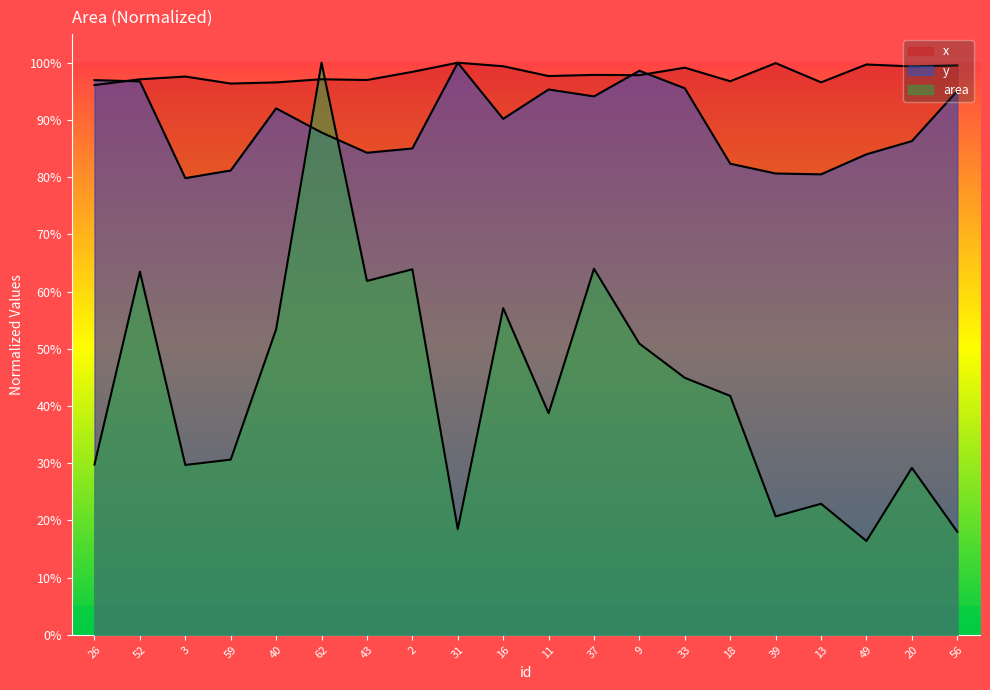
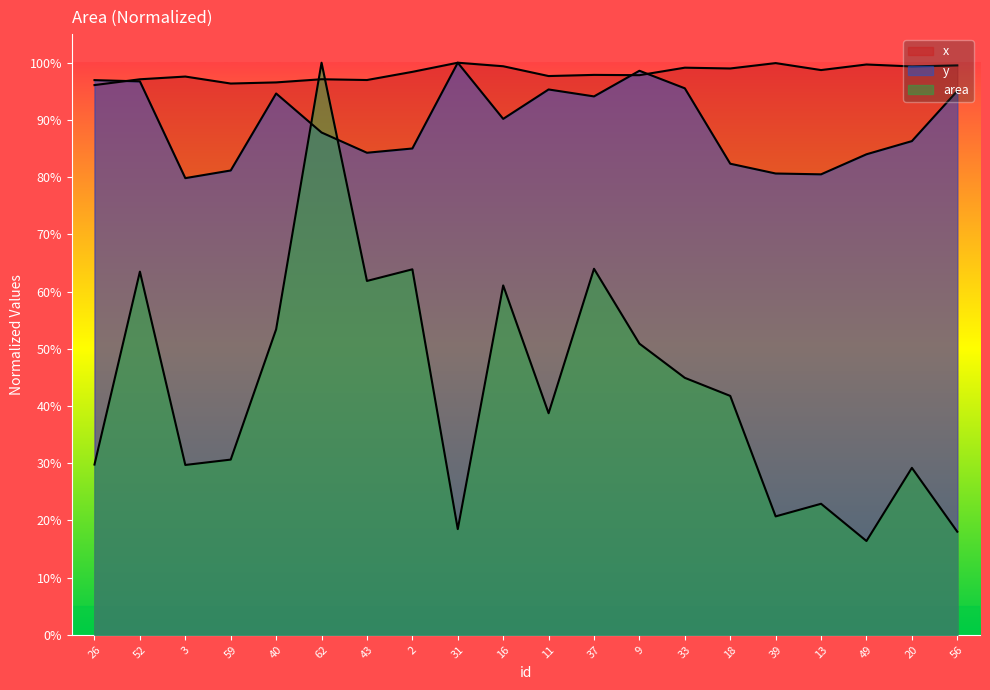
y, 40: 92% -> 95%
area, 16: 57% -> 61%
x, 18: 97% -> 99%
x, 13: 97% -> 99%
